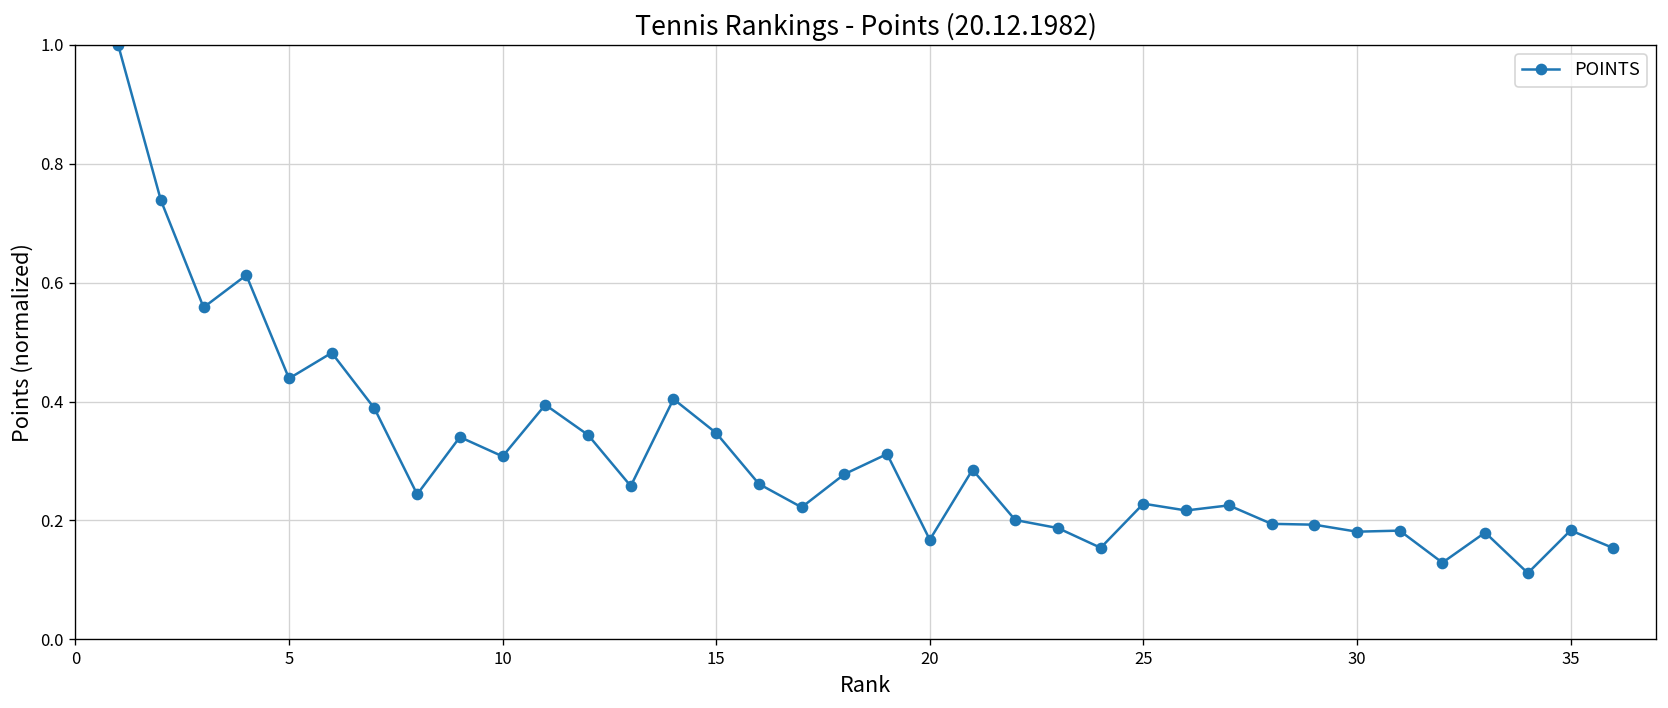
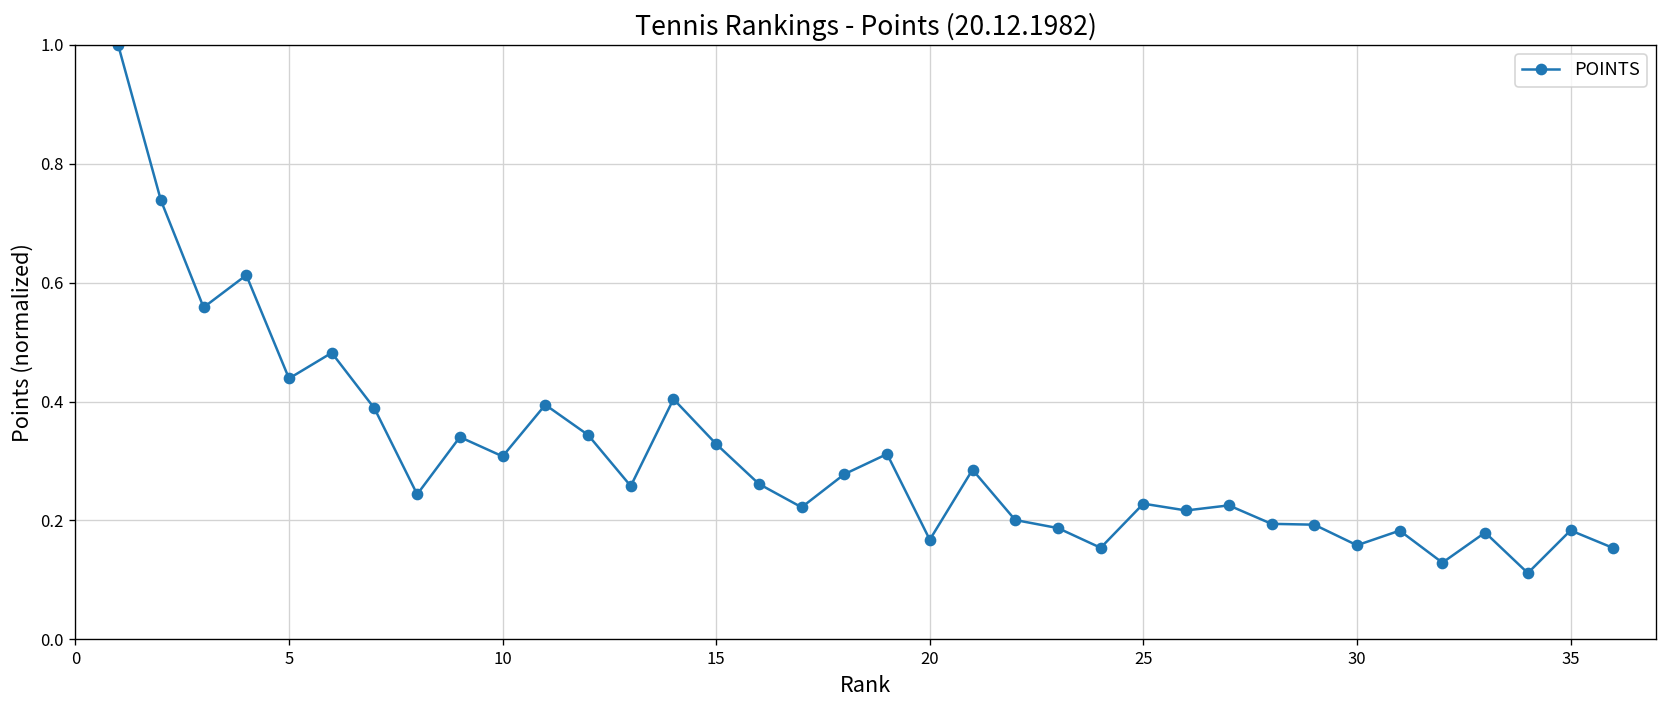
15: 0.35 -> 0.33
30: 0.18 -> 0.16
